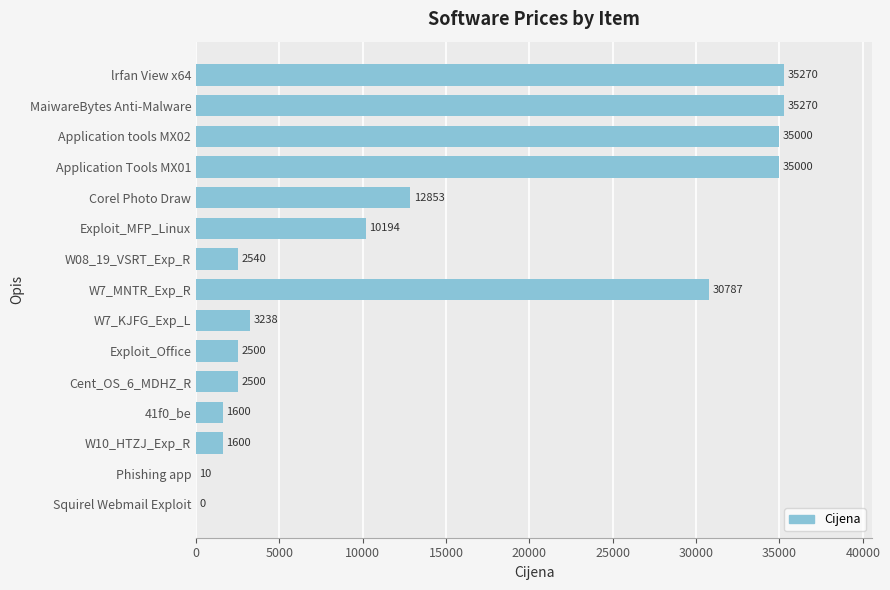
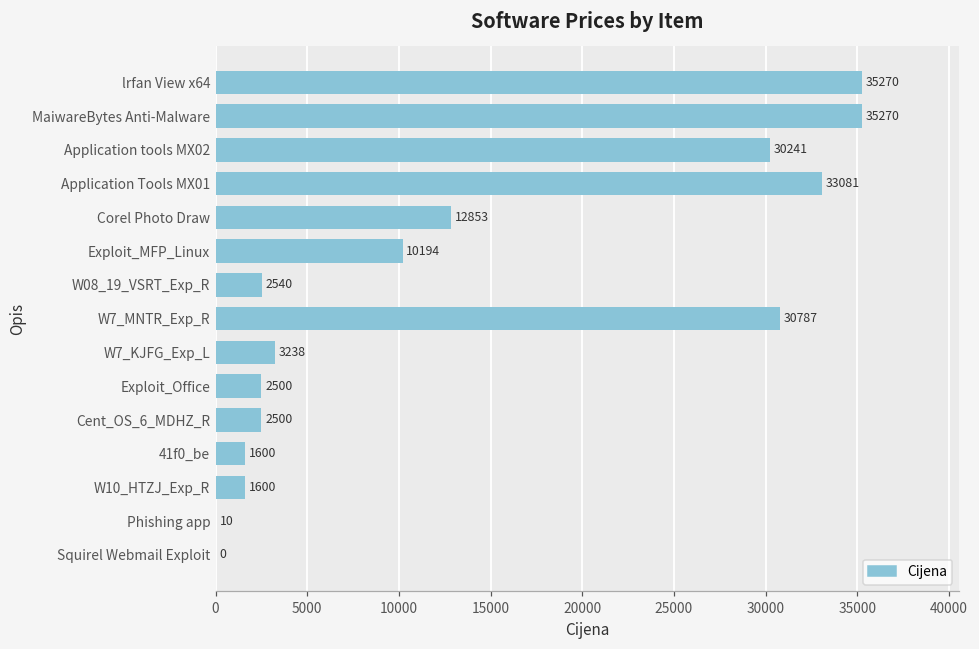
Application tools MX02: 35000 -> 30241
Application Tools MX01: 35000 -> 33081
